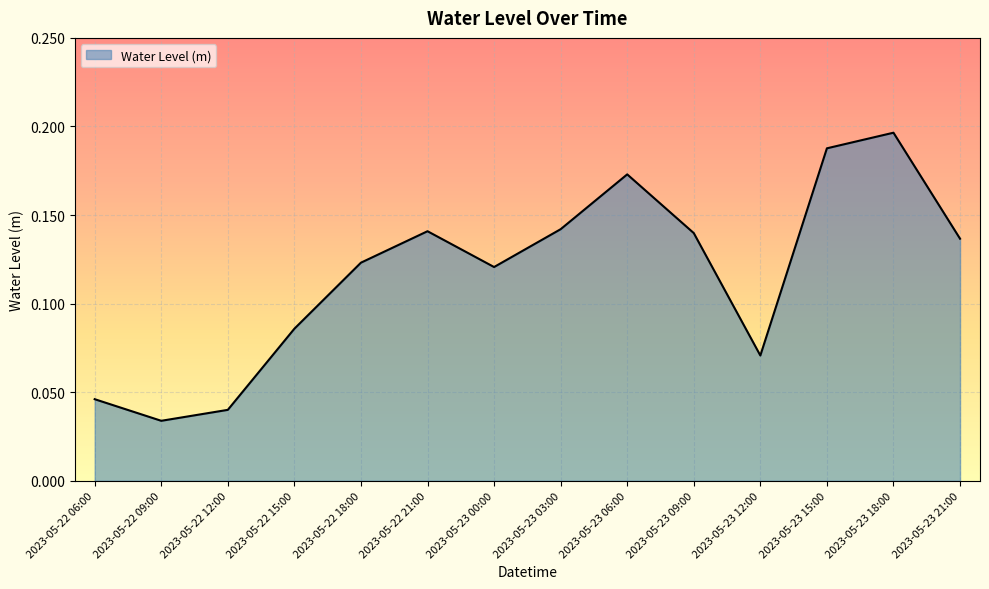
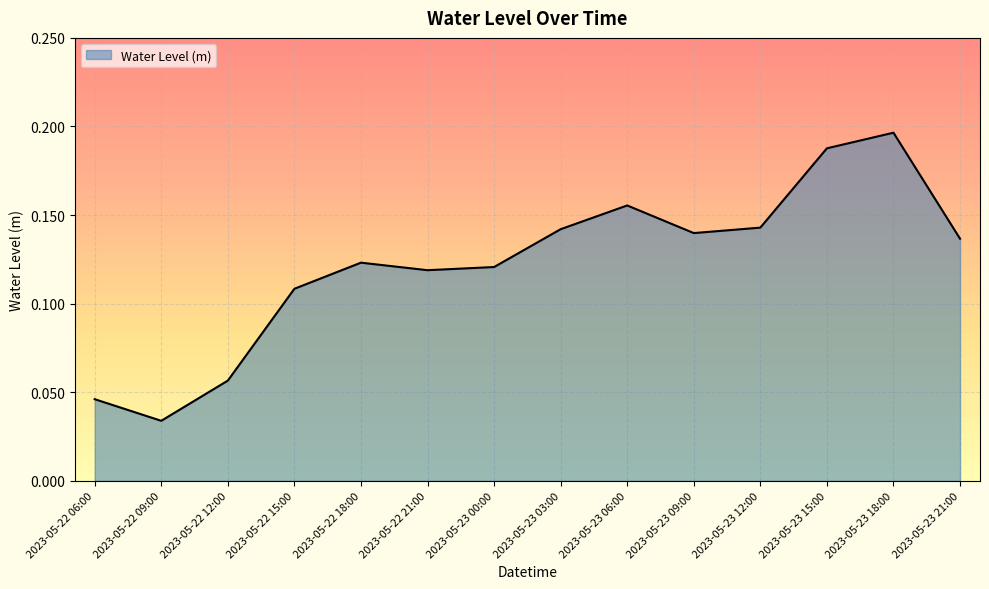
2023-05-22 12:00: 0.040 -> 0.057
2023-05-22 15:00: 0.086 -> 0.108
2023-05-22 21:00: 0.141 -> 0.119
2023-05-23 06:00: 0.173 -> 0.155
2023-05-23 12:00: 0.071 -> 0.143
